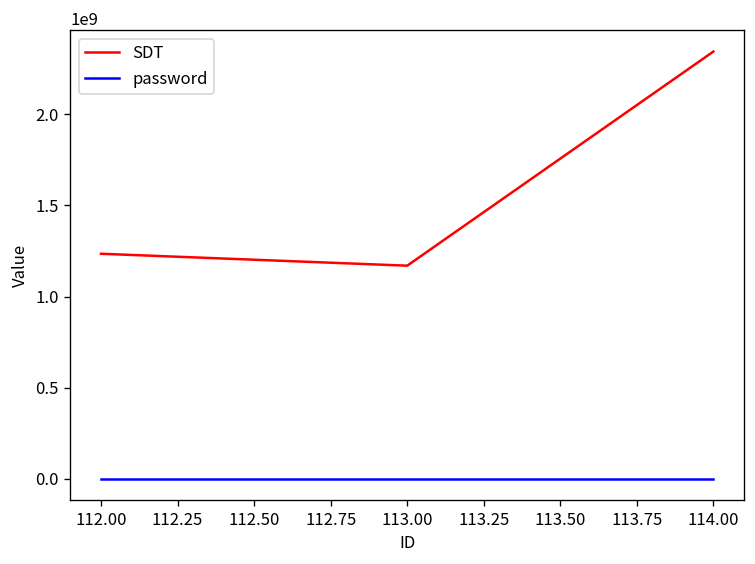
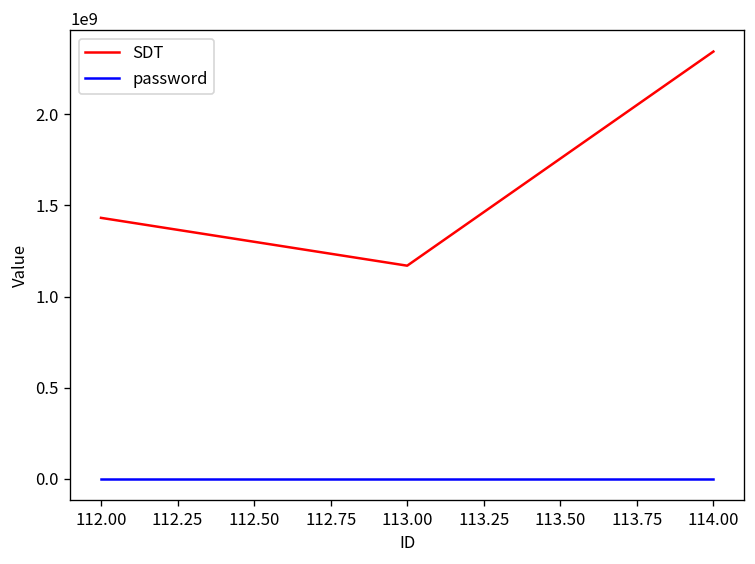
SDT, 112.00: 1230000000 -> 1430000000
